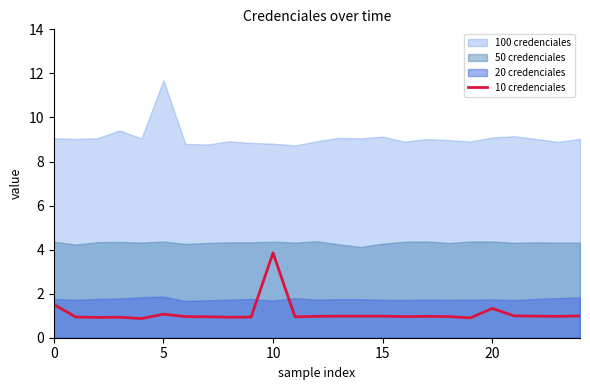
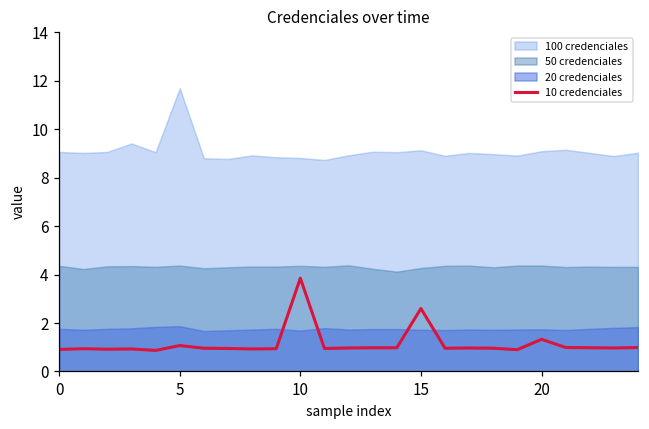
10 credenciales, 0: 1.5 -> 0.9
10 credenciales, 15: 1.0 -> 2.6
